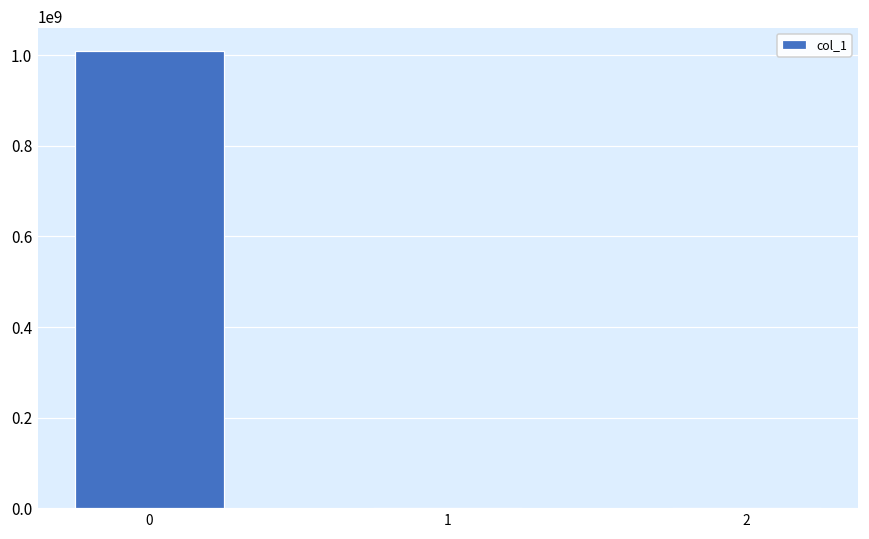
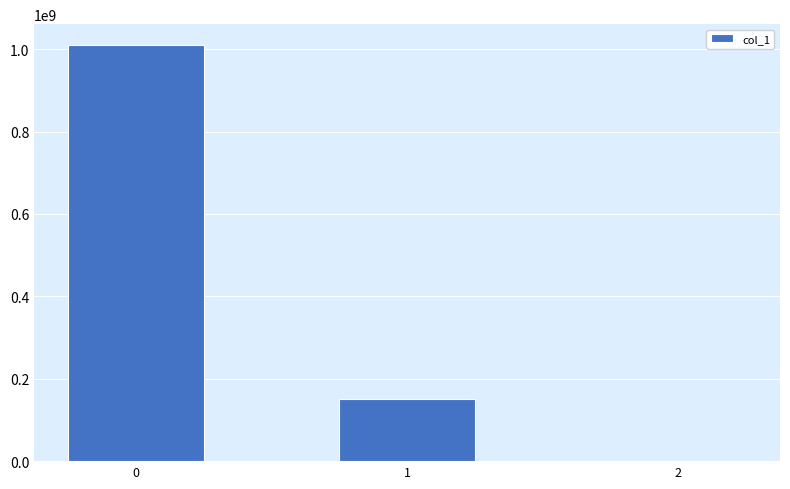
1: 0 -> 150000000
